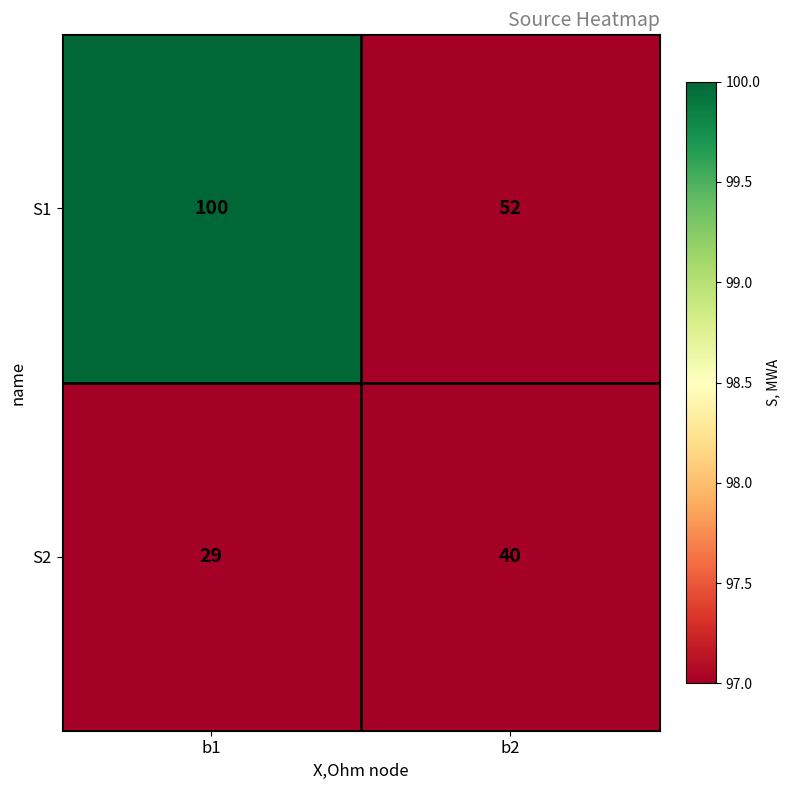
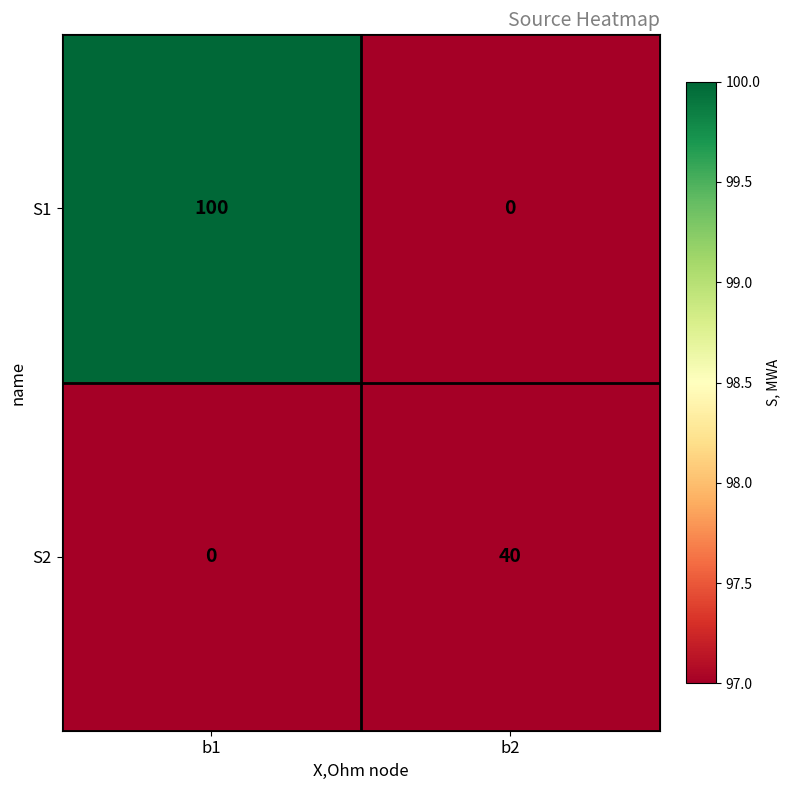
S1, b2: 52 -> 0
S2, b1: 29 -> 0
